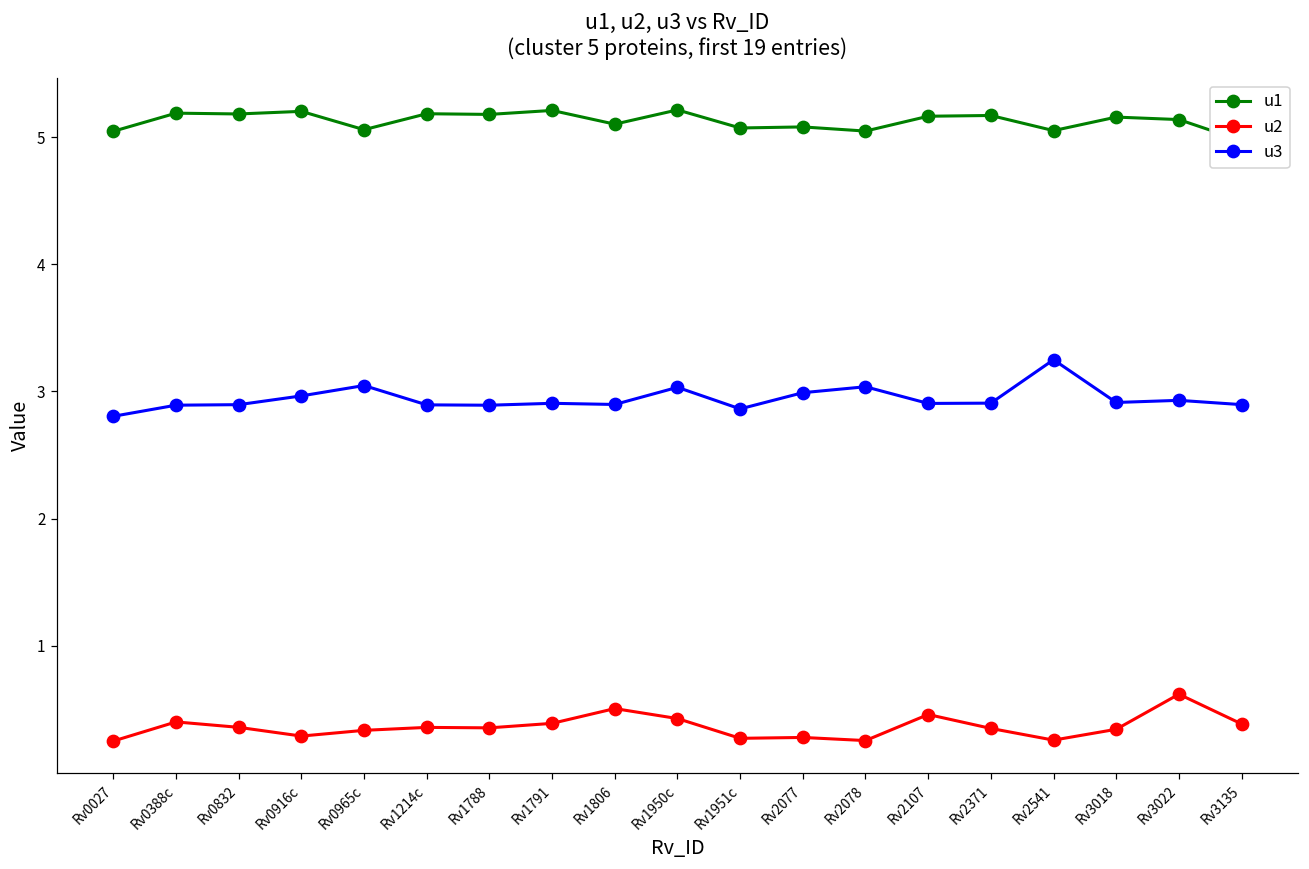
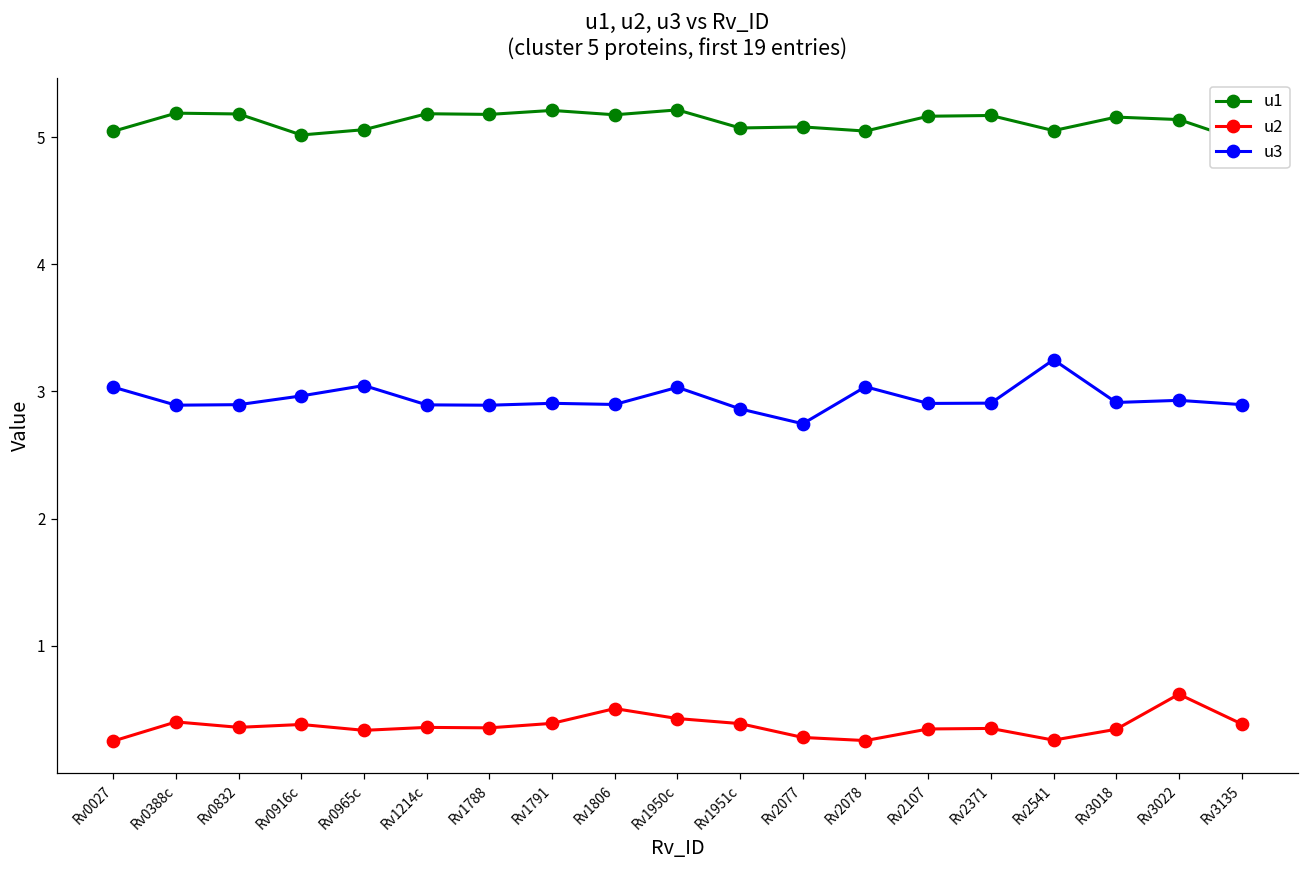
u3, Rv0027: 2.81 -> 3.03
u1, Rv0916c: 5.20 -> 5.02
u2, Rv0916c: 0.29 -> 0.38
u1, Rv1806: 5.10 -> 5.18
u2, Rv1951c: 0.27 -> 0.39
u3, Rv2077: 2.99 -> 2.75
u2, Rv2107: 0.46 -> 0.35
